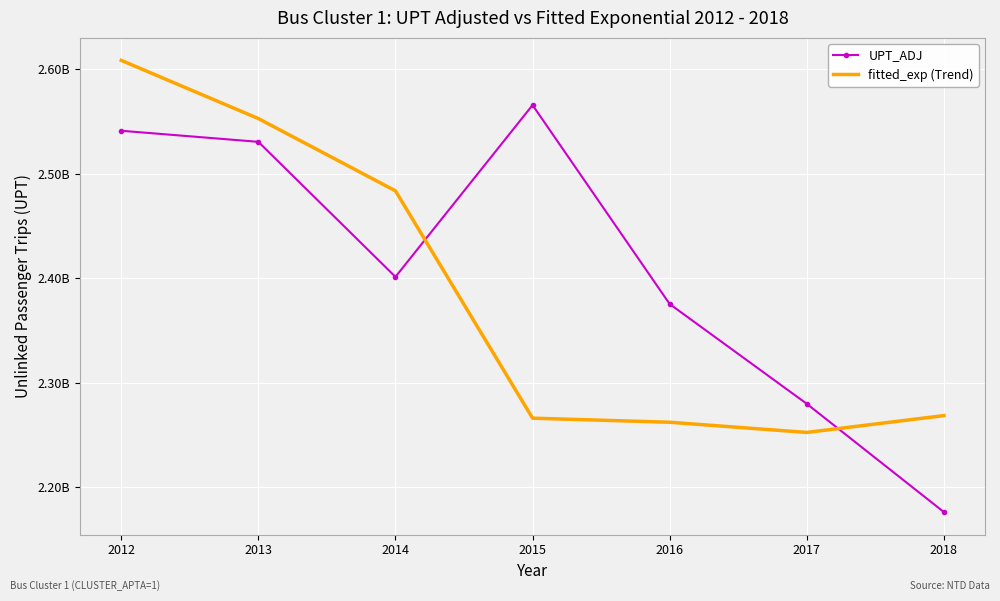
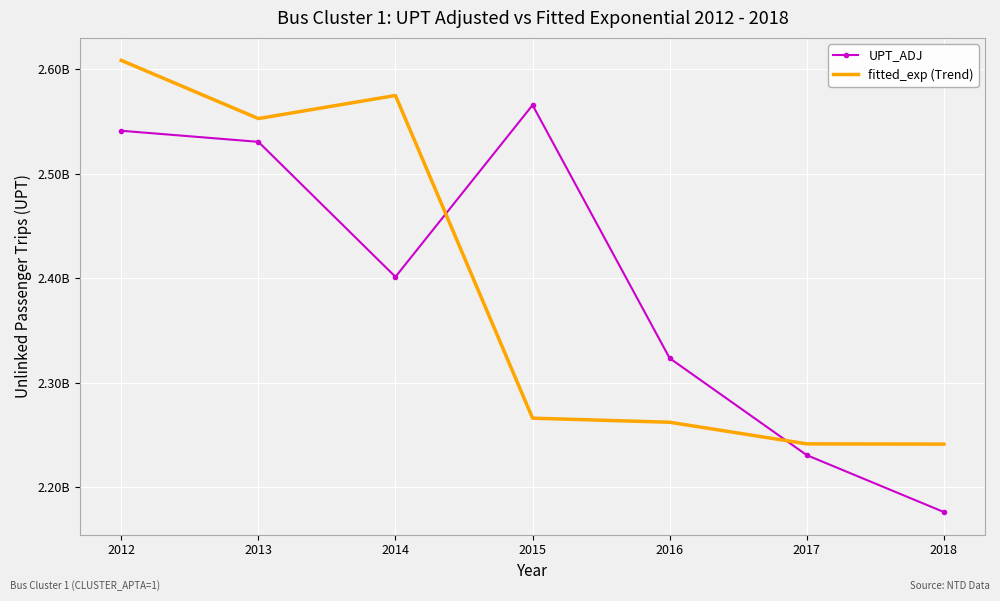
fitted_exp (Trend), 2014: 2484000000 -> 2575000000
UPT_ADJ, 2016: 2375000000 -> 2324000000
UPT_ADJ, 2017: 2280000000 -> 2231000000
fitted_exp (Trend), 2017: 2253000000 -> 2242000000
fitted_exp (Trend), 2018: 2269000000 -> 2241000000
